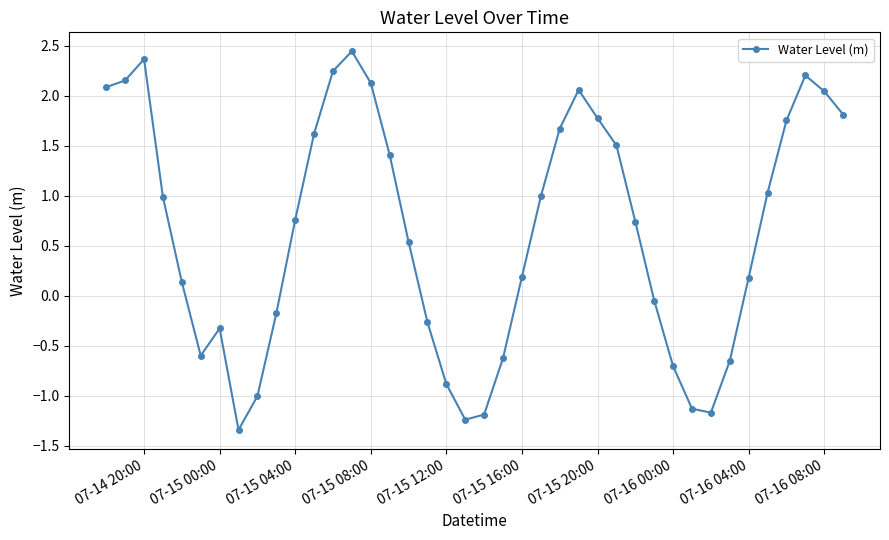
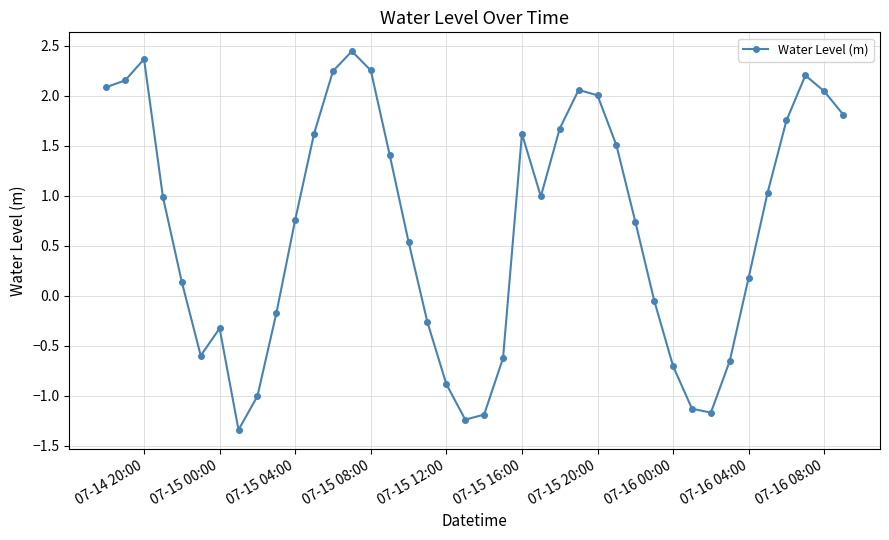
07-15 08:00: 2.13 -> 2.26
07-15 16:00: 0.19 -> 1.62
07-15 20:00: 1.78 -> 2.01
